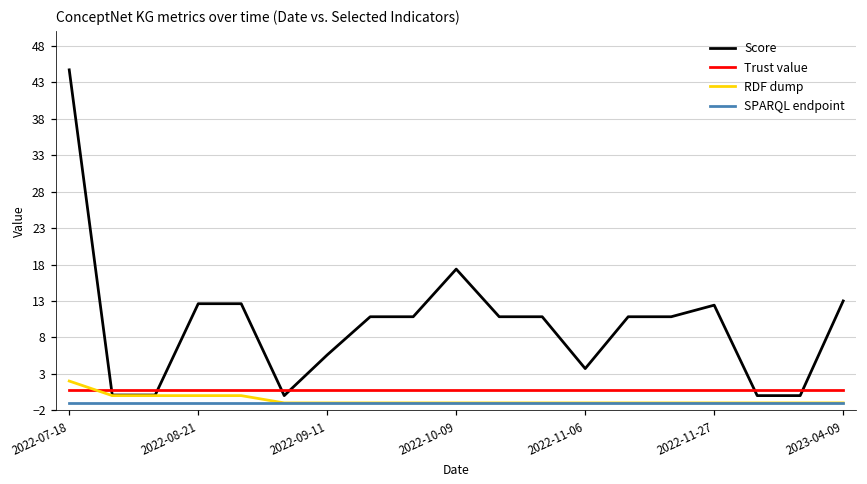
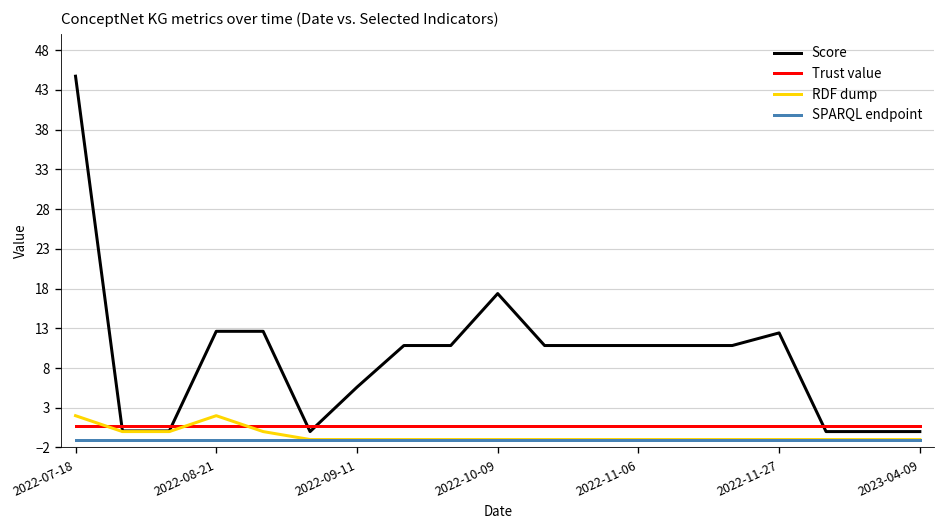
RDF dump, 2022-08-21: 0 -> 2
Score, 2022-11-06: 4 -> 11
Score, 2023-04-09: 13 -> 0
